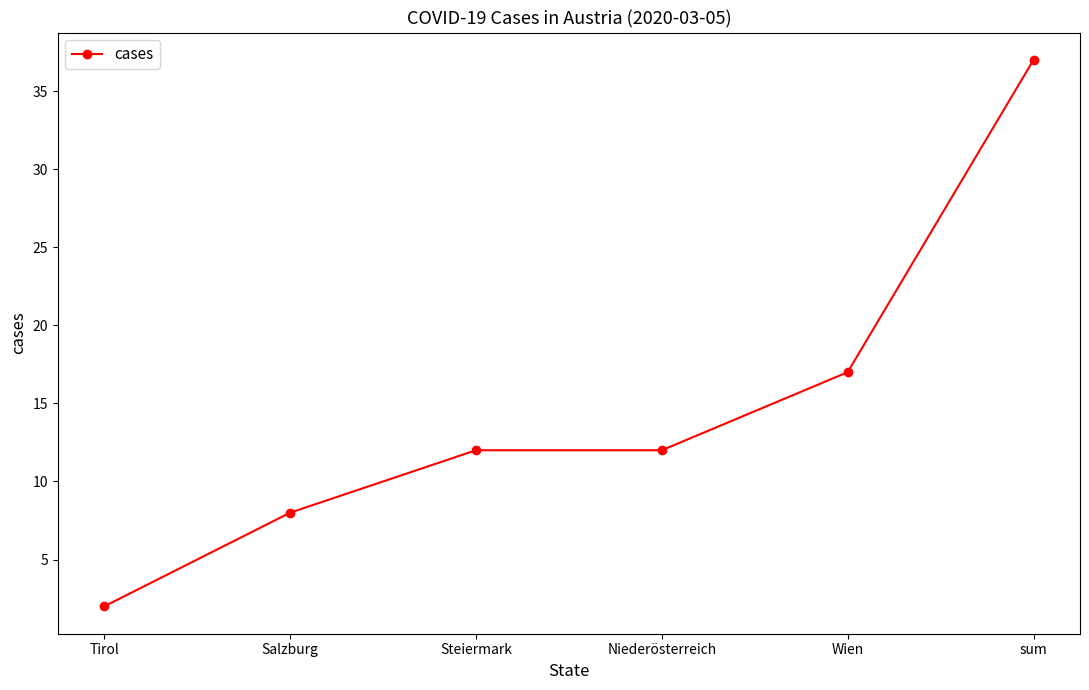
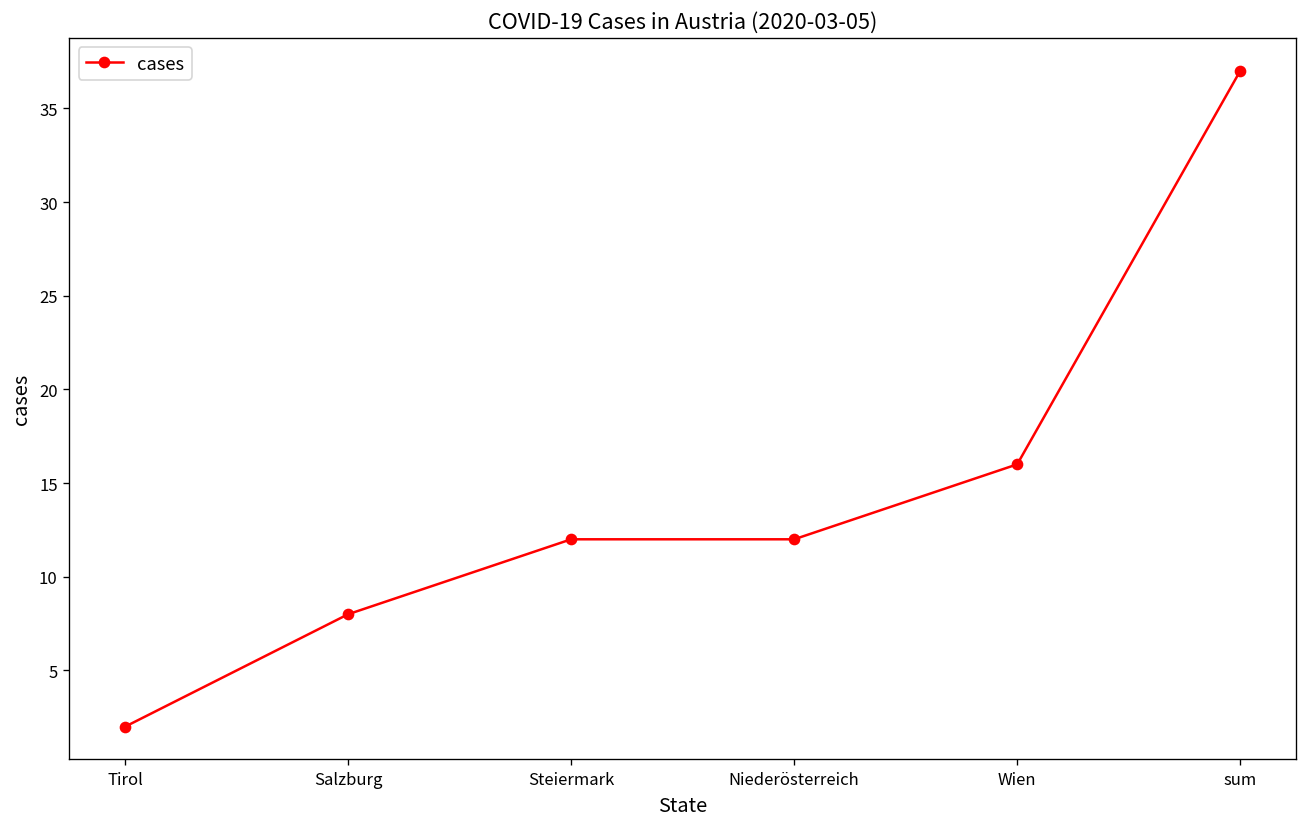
Wien: 17 -> 16
